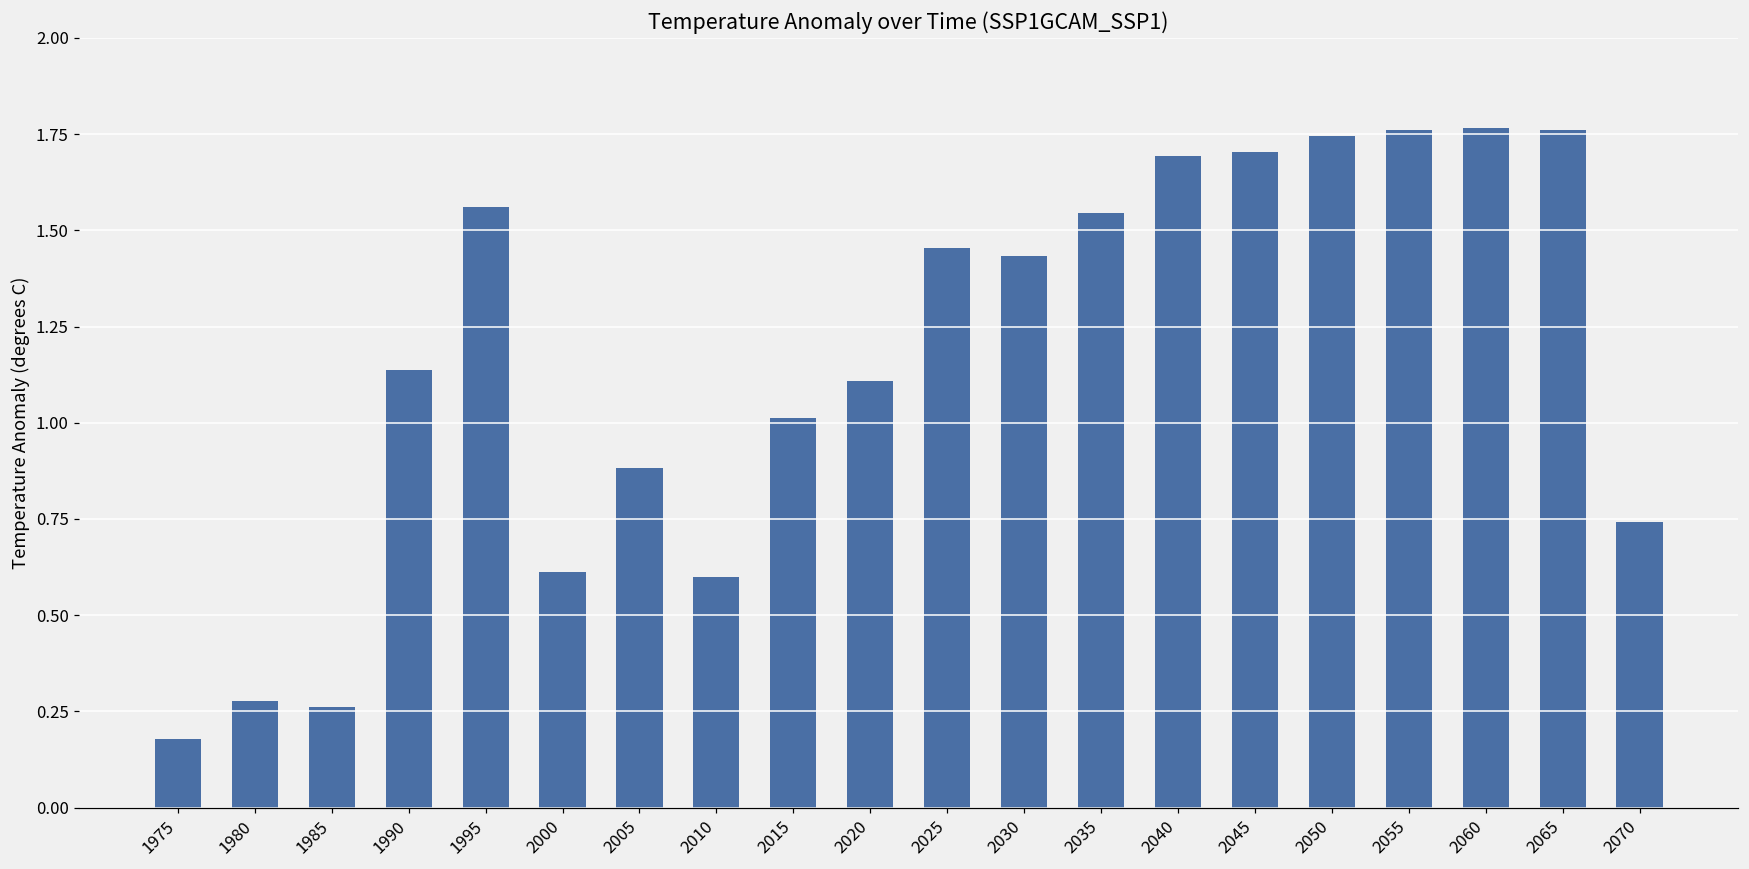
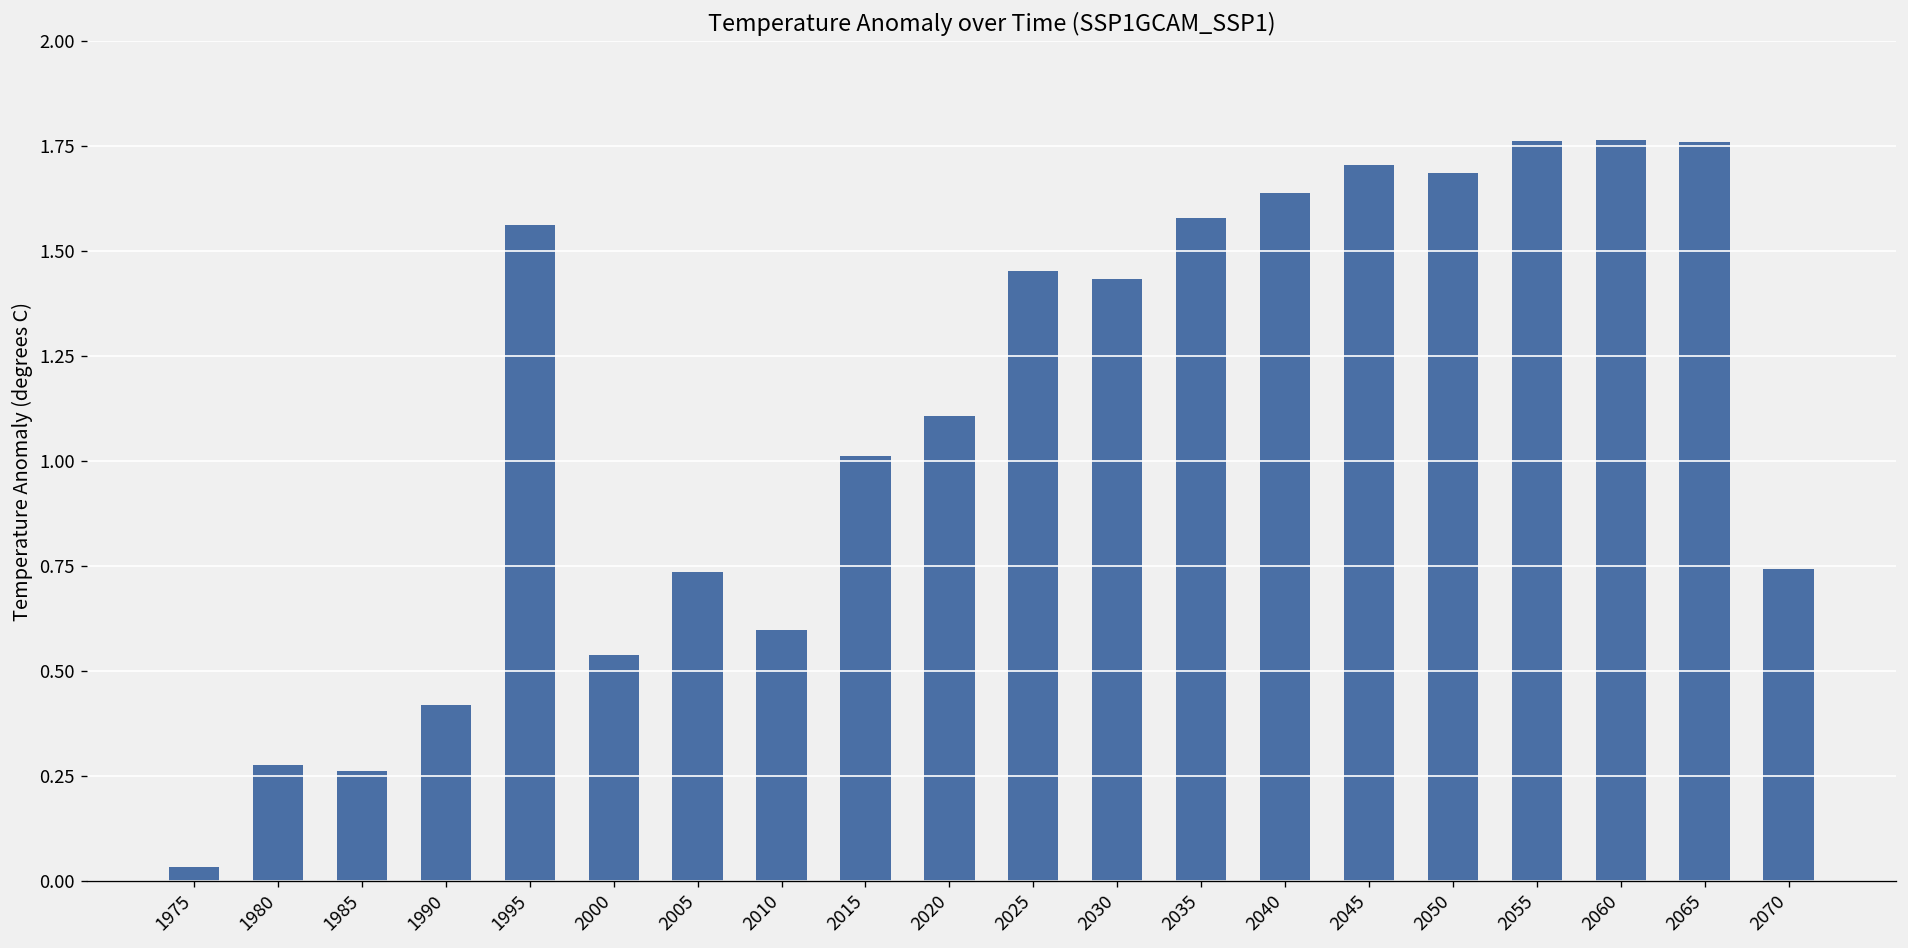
1975: 0.18 -> 0.03
1990: 1.14 -> 0.42
2000: 0.61 -> 0.54
2005: 0.88 -> 0.73
2035: 1.55 -> 1.58
2040: 1.69 -> 1.64
2050: 1.74 -> 1.69
